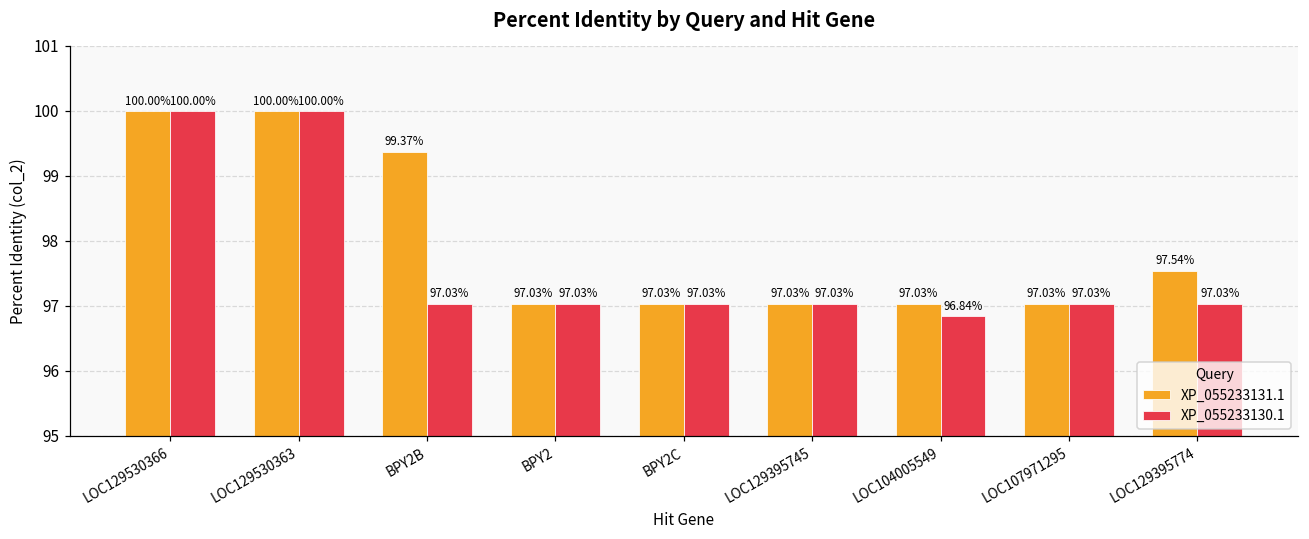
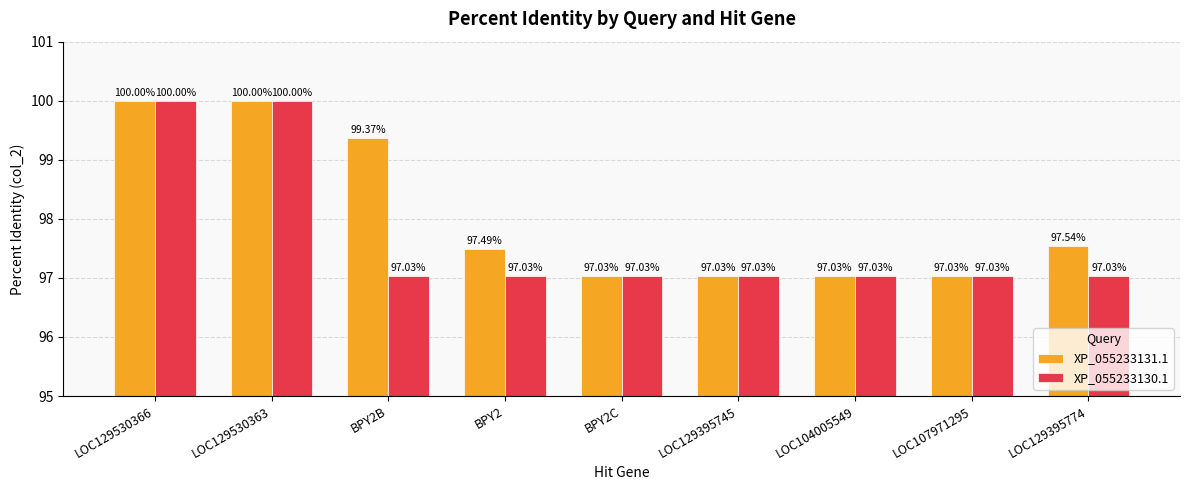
XP_055233131.1, BPY2: 97.03% -> 97.49%
XP_055233130.1, LOC104005549: 96.84% -> 97.03%
